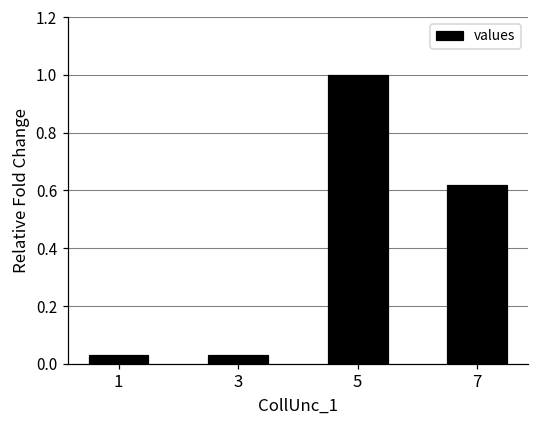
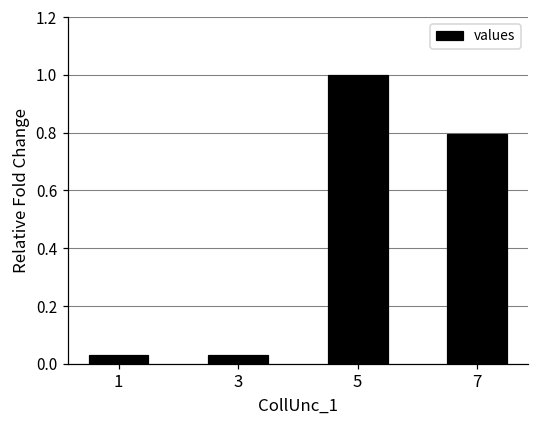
7: 0.62 -> 0.79
